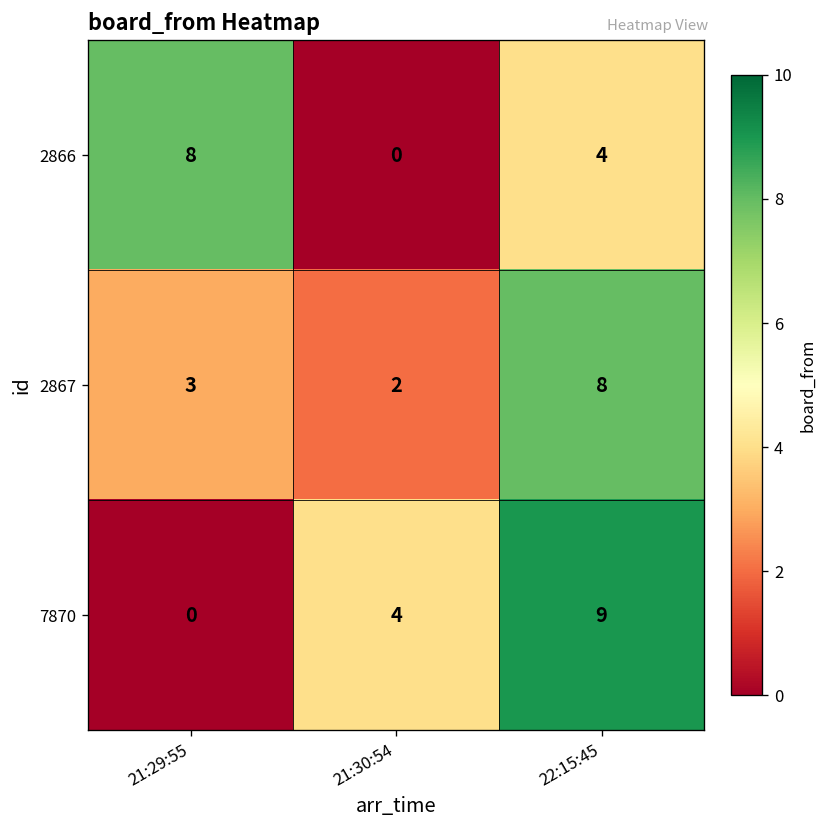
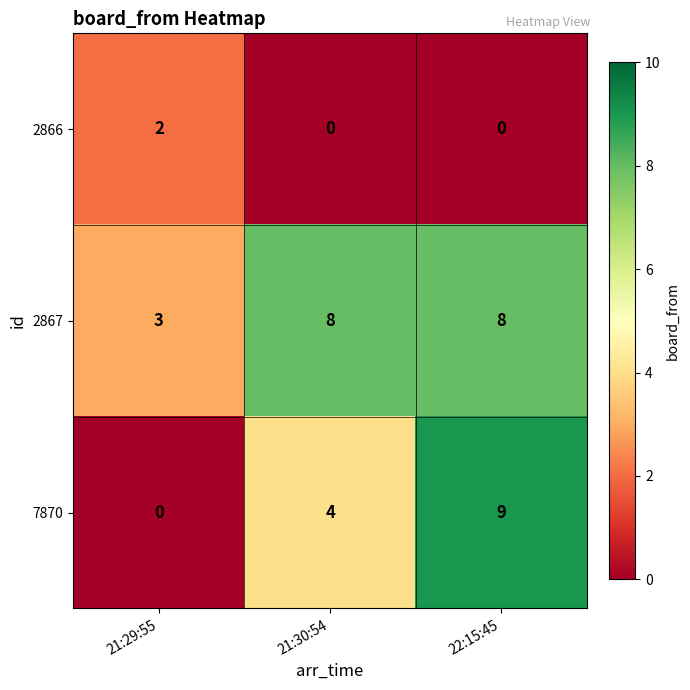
2866, 21:29:55: 8 -> 2
2866, 22:15:45: 4 -> 0
2867, 21:30:54: 2 -> 8
